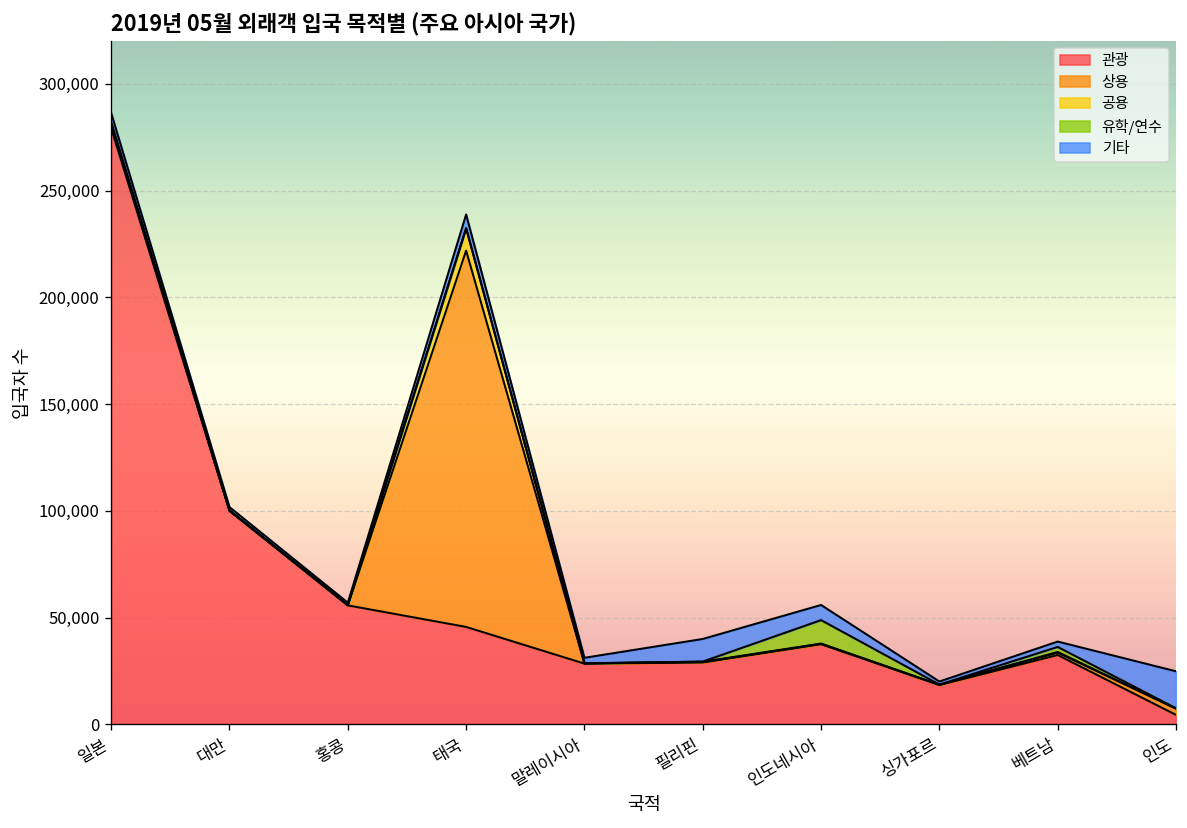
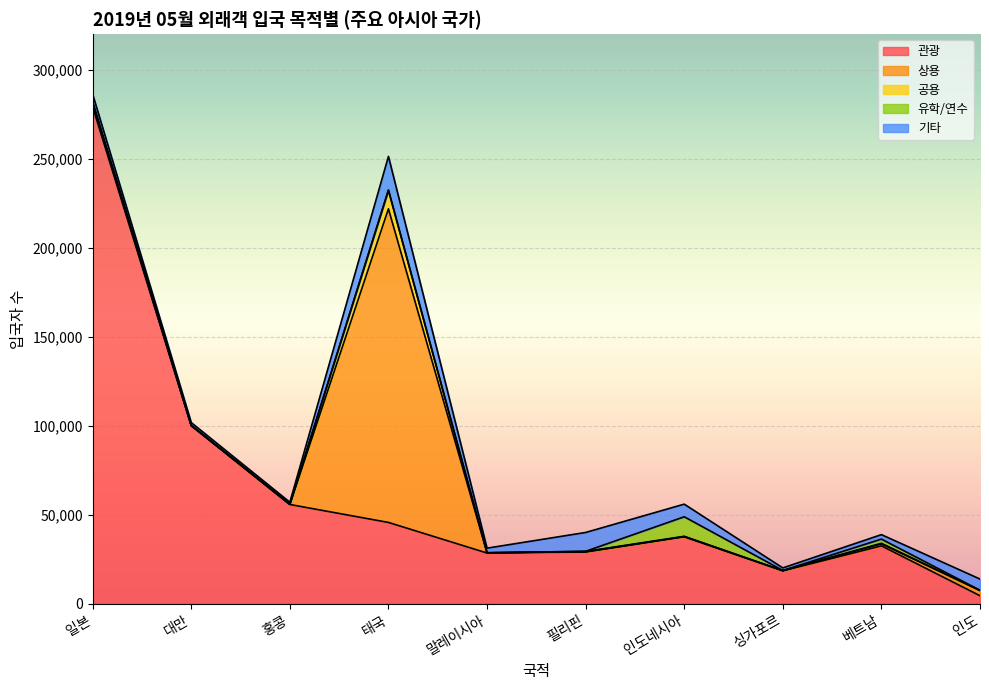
기타, 태국: 6,000 -> 19,000
기타, 인도: 17,000 -> 6,000
